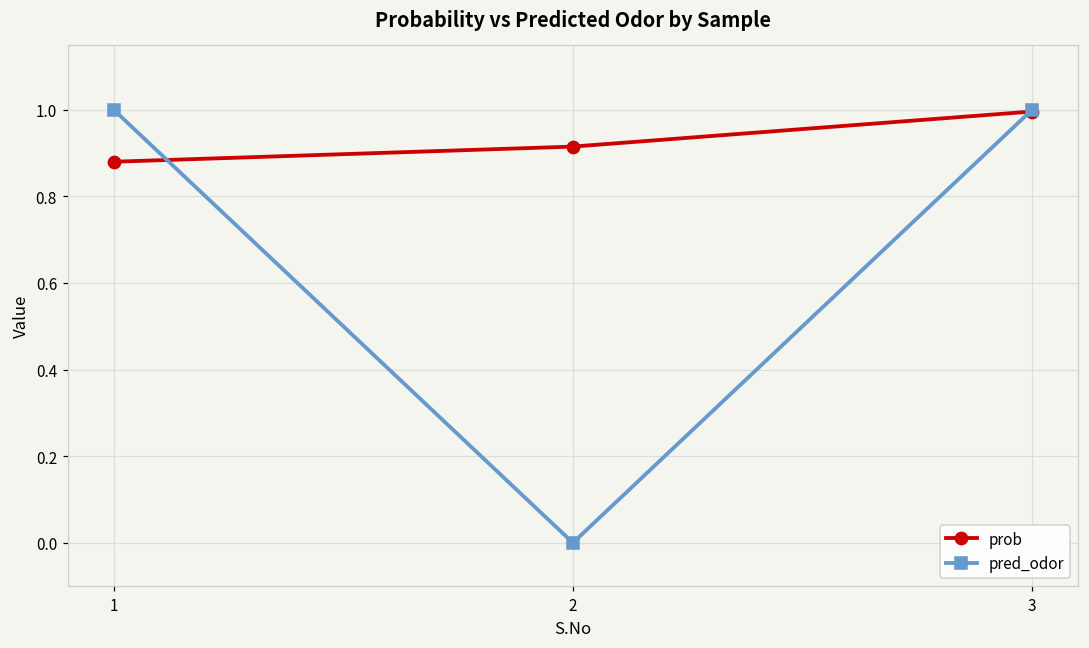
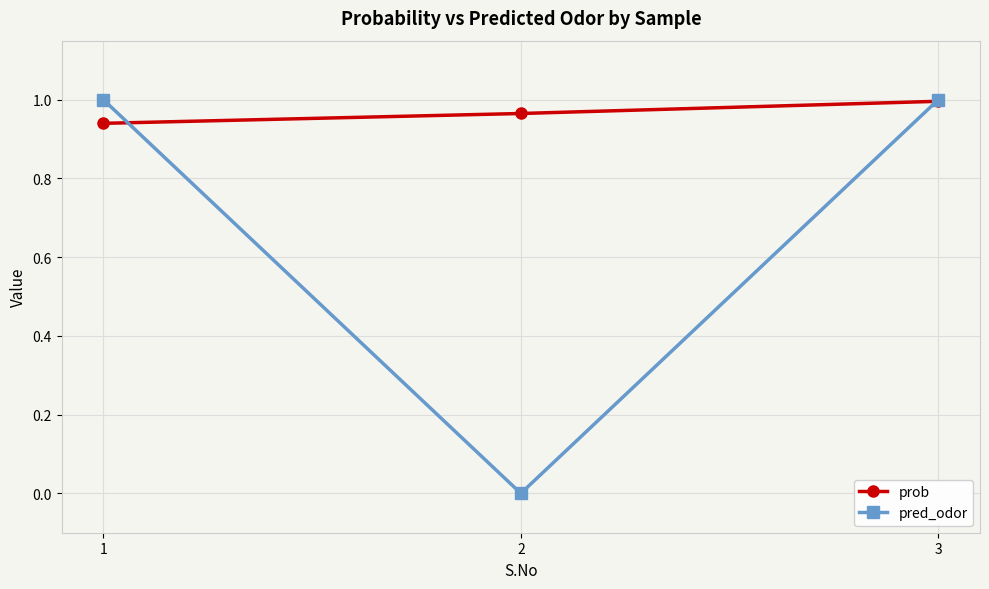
prob, 1: 0.88 -> 0.94
prob, 2: 0.92 -> 0.97
